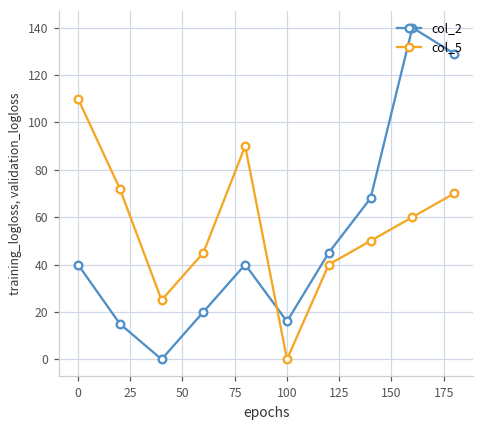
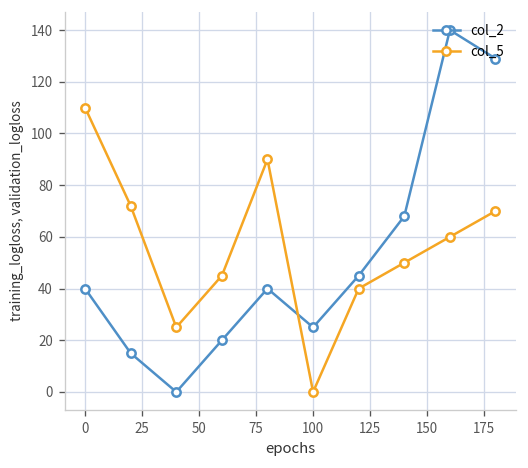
col_2, 100: 16 -> 25
